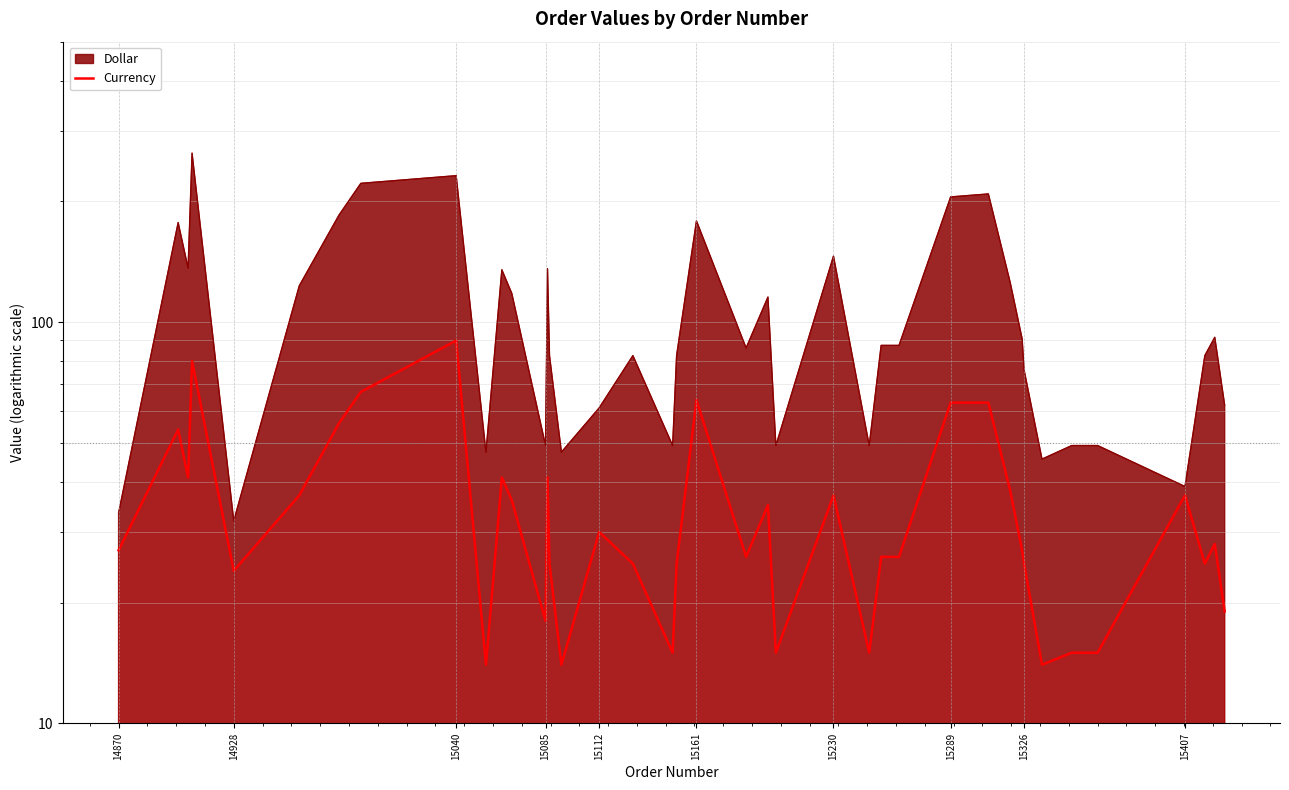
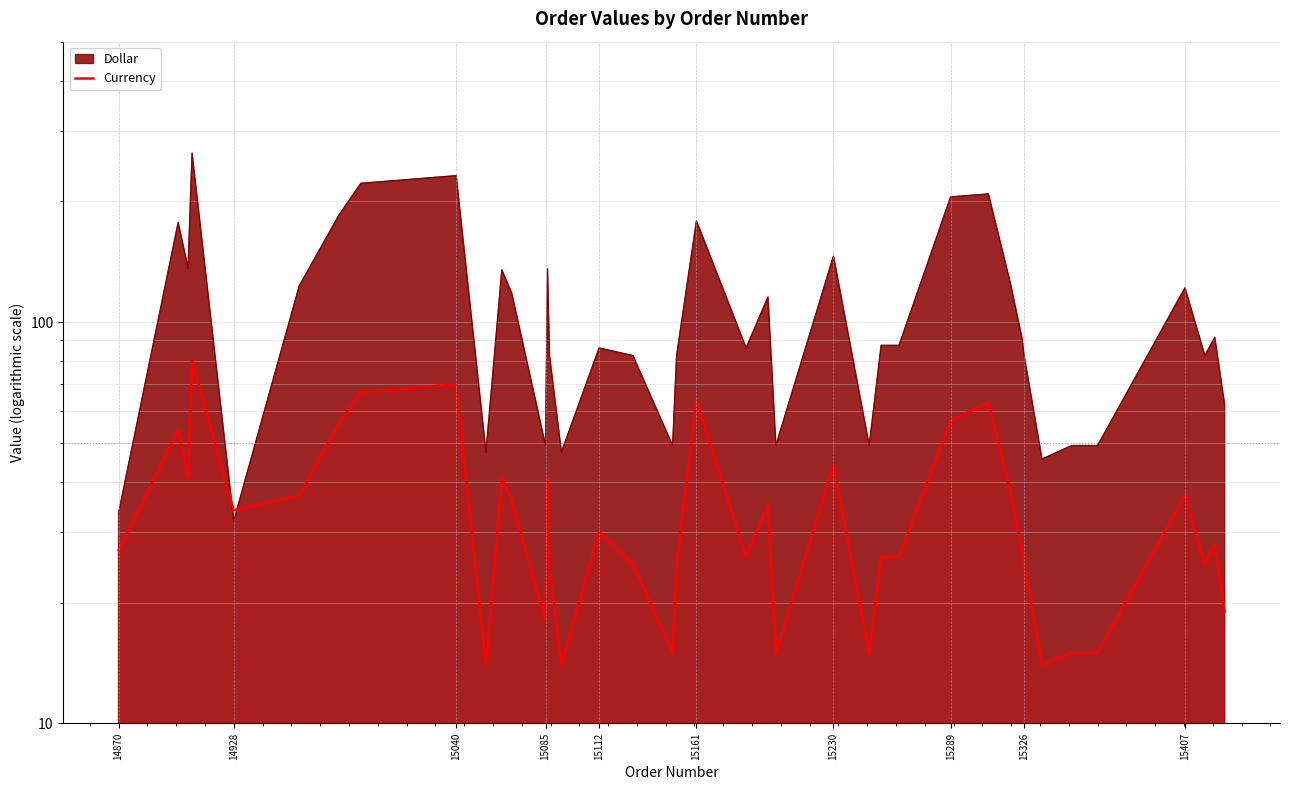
Currency, 14928: 24 -> 34
Currency, 15040: 90 -> 70
Dollar, 15112: 61 -> 86
Currency, 15230: 37 -> 44
Currency, 15289: 63 -> 57
Dollar, 15326: 76 -> 83
Dollar, 15407: 39 -> 122
